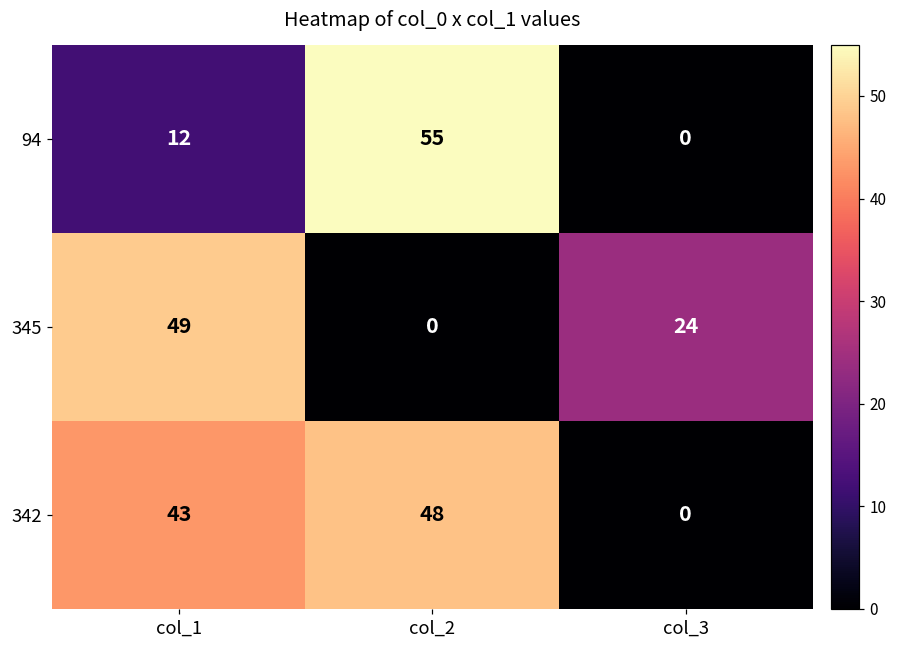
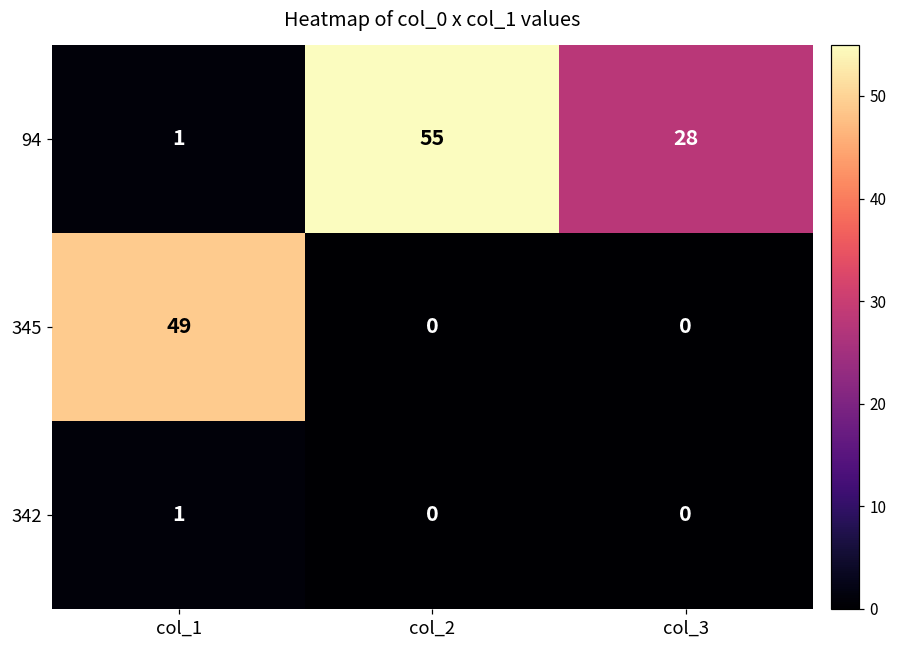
94, col_1: 12 -> 1
94, col_3: 0 -> 28
345, col_3: 24 -> 0
342, col_1: 43 -> 1
342, col_2: 48 -> 0
